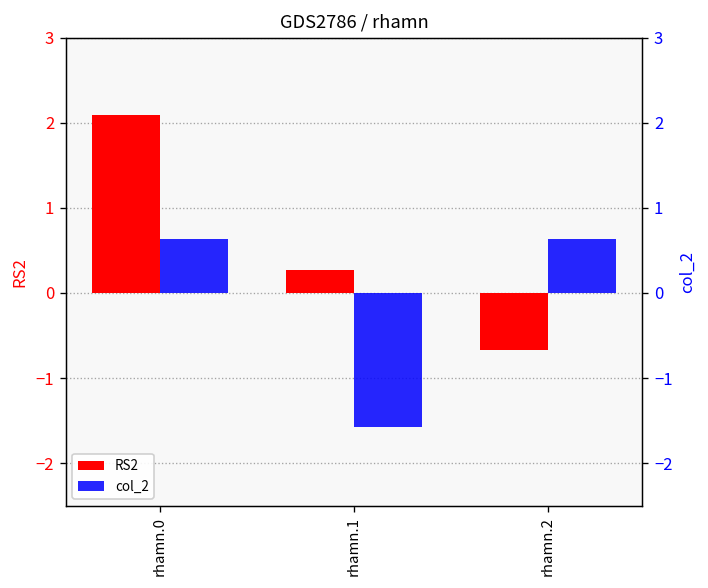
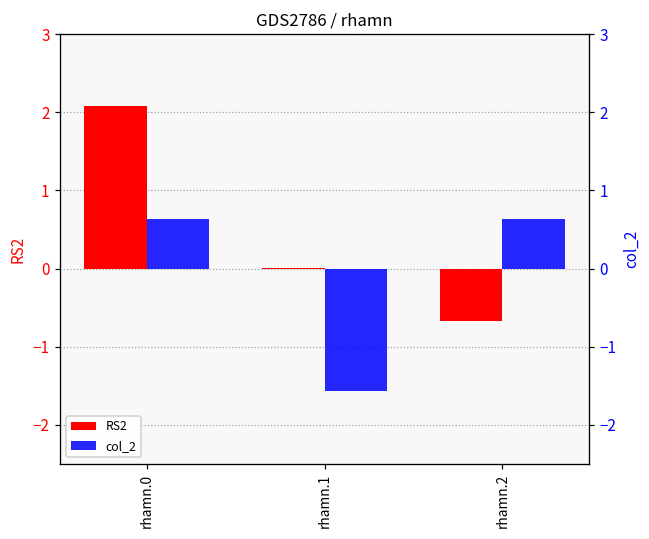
RS2, rhamn.1: 0.3 -> 0.0
